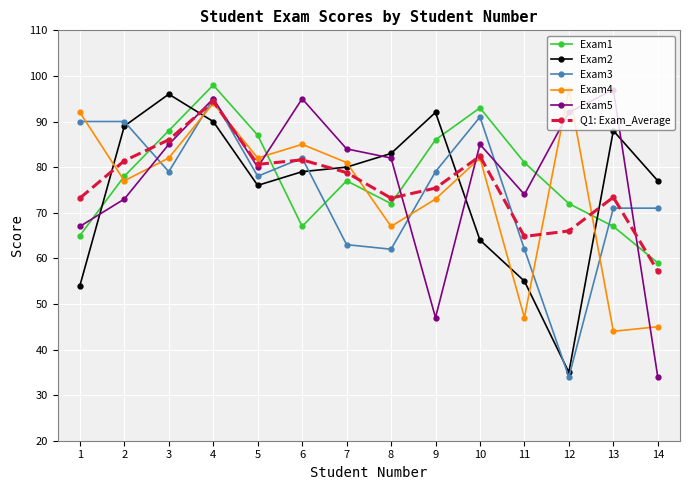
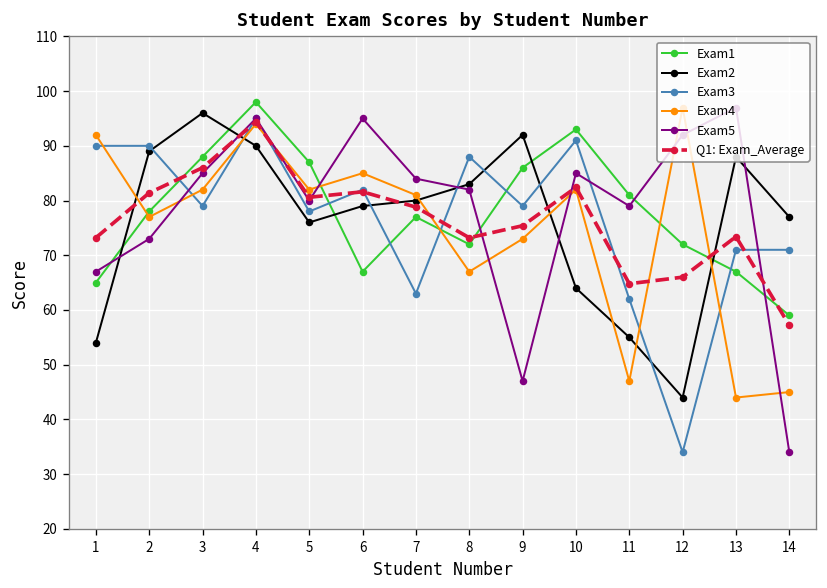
Exam3, 8: 62 -> 88
Exam5, 11: 74 -> 79
Exam2, 12: 35 -> 44
